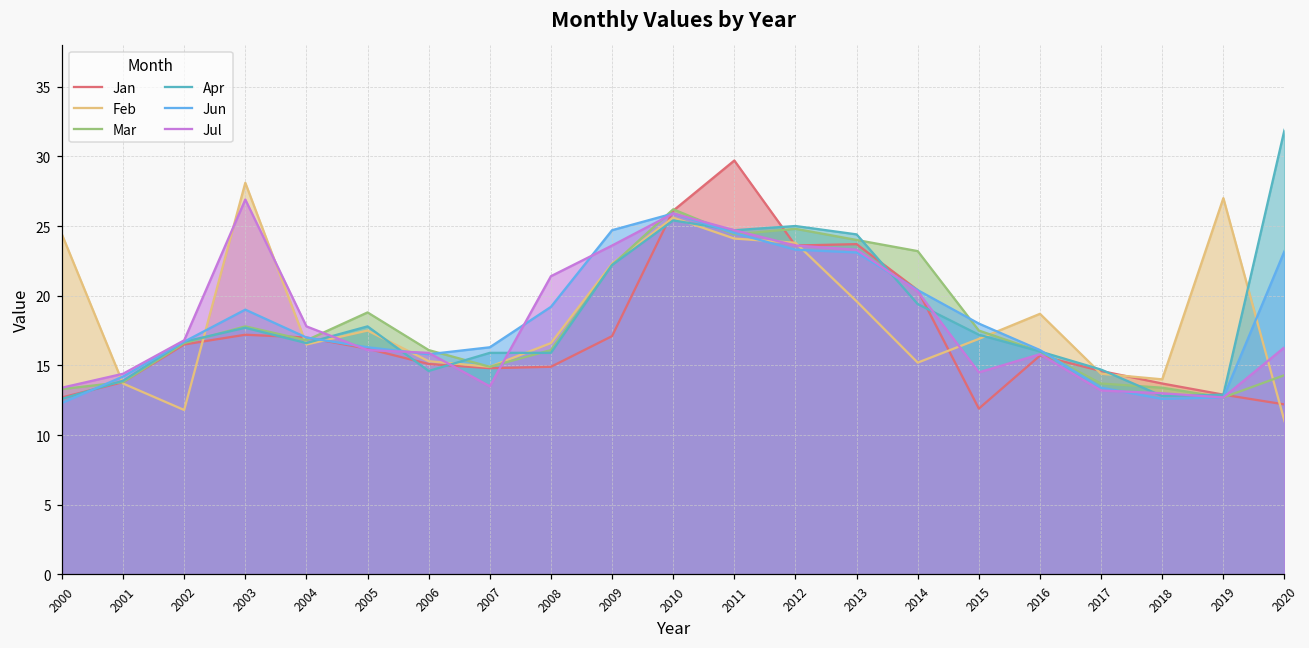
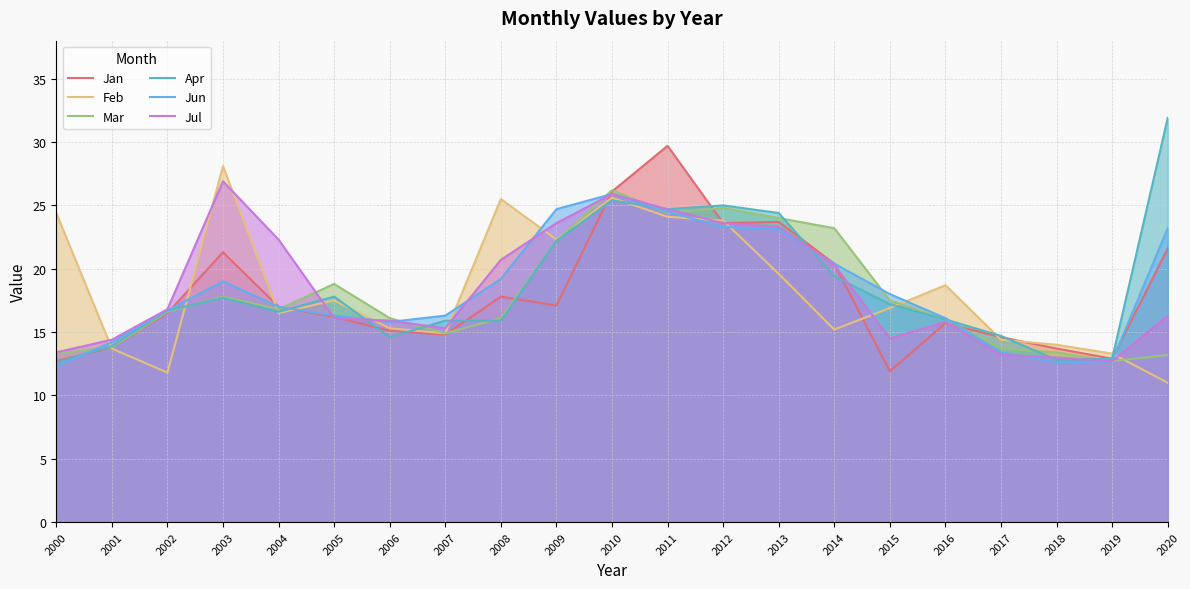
Jan, 2003: 17.2 -> 21.3
Jul, 2004: 17.8 -> 22.3
Jul, 2007: 13.5 -> 15.3
Jan, 2008: 14.9 -> 17.8
Feb, 2008: 16.6 -> 25.5
Jul, 2008: 21.4 -> 20.7
Feb, 2019: 27.0 -> 13.3
Jan, 2020: 12.2 -> 21.6
Mar, 2020: 14.3 -> 13.2
